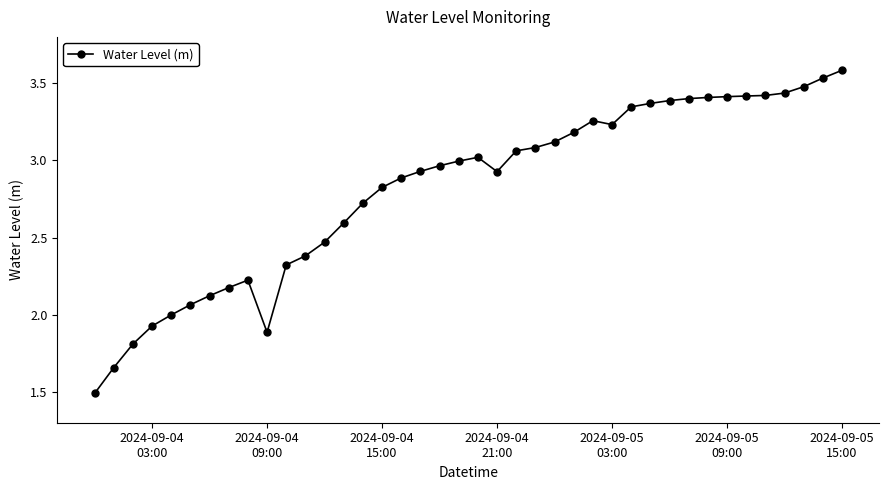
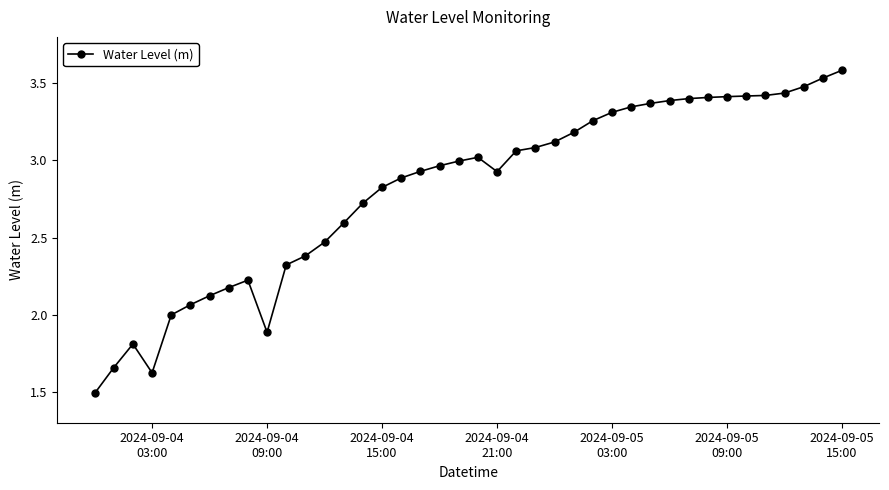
2024-09-04 03:00: 1.93 -> 1.62
2024-09-05 03:00: 3.23 -> 3.31
